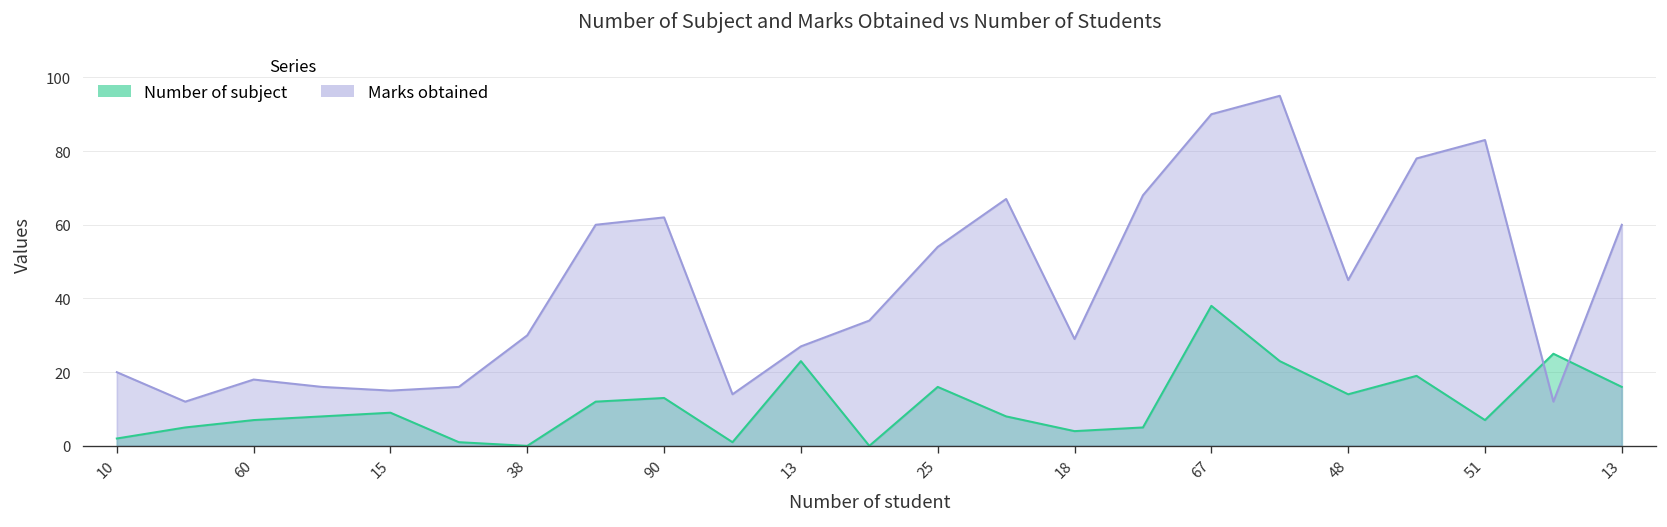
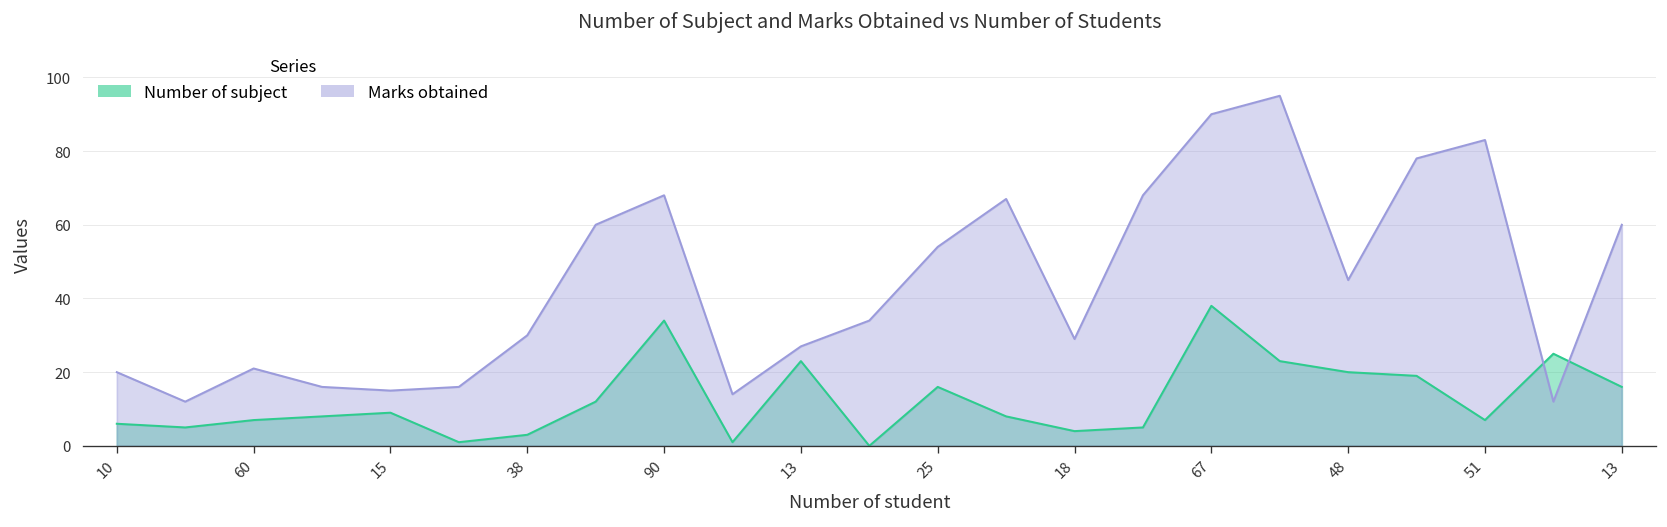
Number of subject, 10: 2 -> 6
Marks obtained, 60: 18 -> 21
Number of subject, 38: 0 -> 3
Number of subject, 90: 13 -> 34
Marks obtained, 90: 62 -> 68
Number of subject, 48: 14 -> 20
